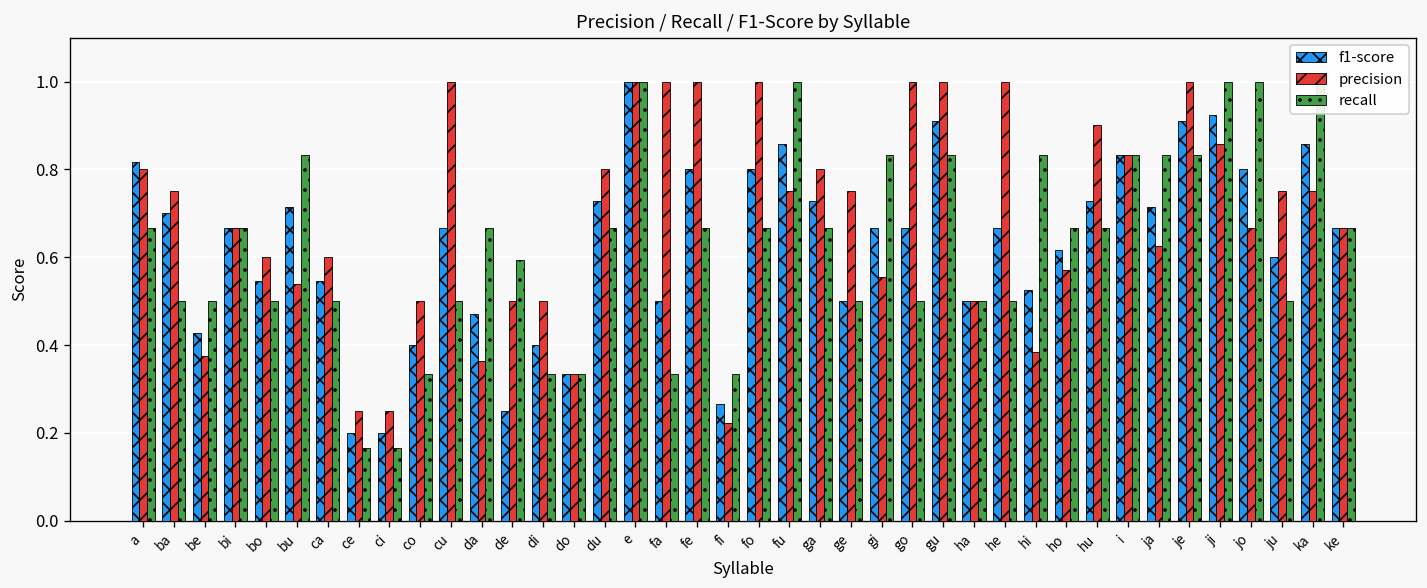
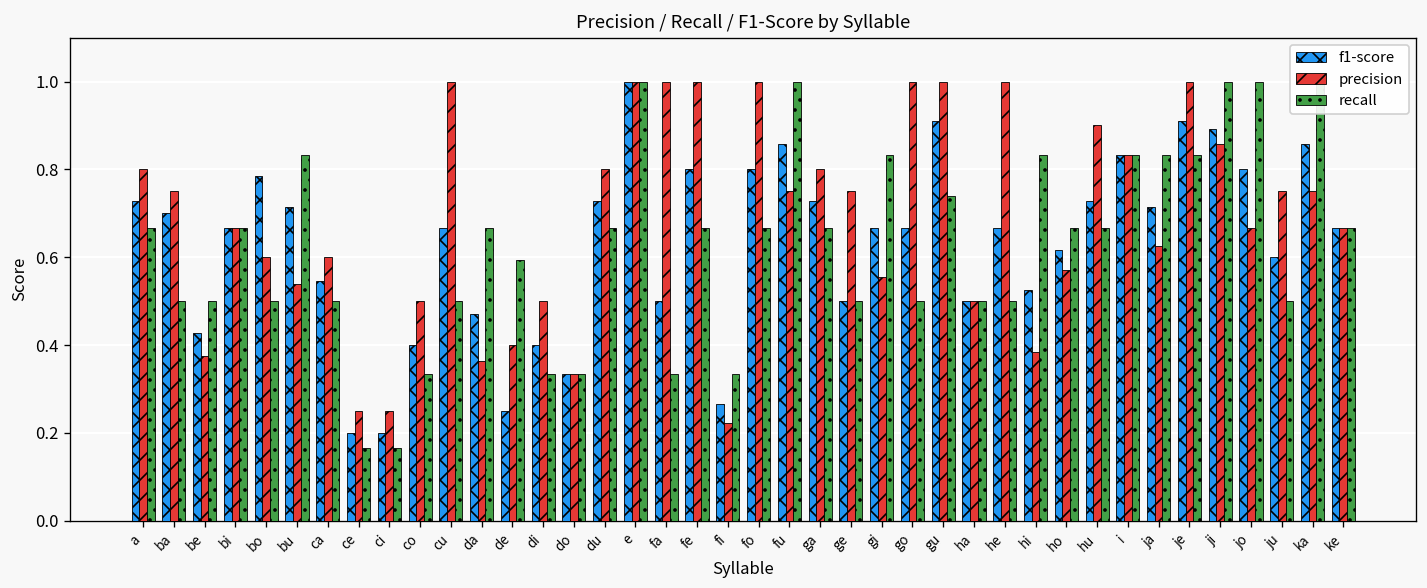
f1-score, a: 0.82 -> 0.73
f1-score, bo: 0.55 -> 0.79
precision, de: 0.5 -> 0.4
recall, gu: 0.83 -> 0.74
f1-score, ji: 0.92 -> 0.89
